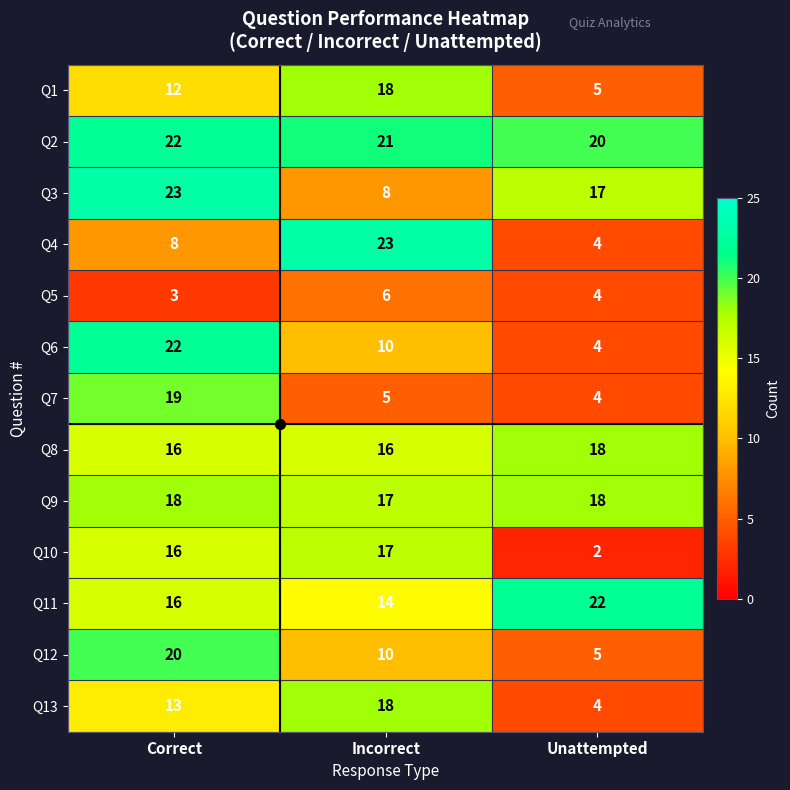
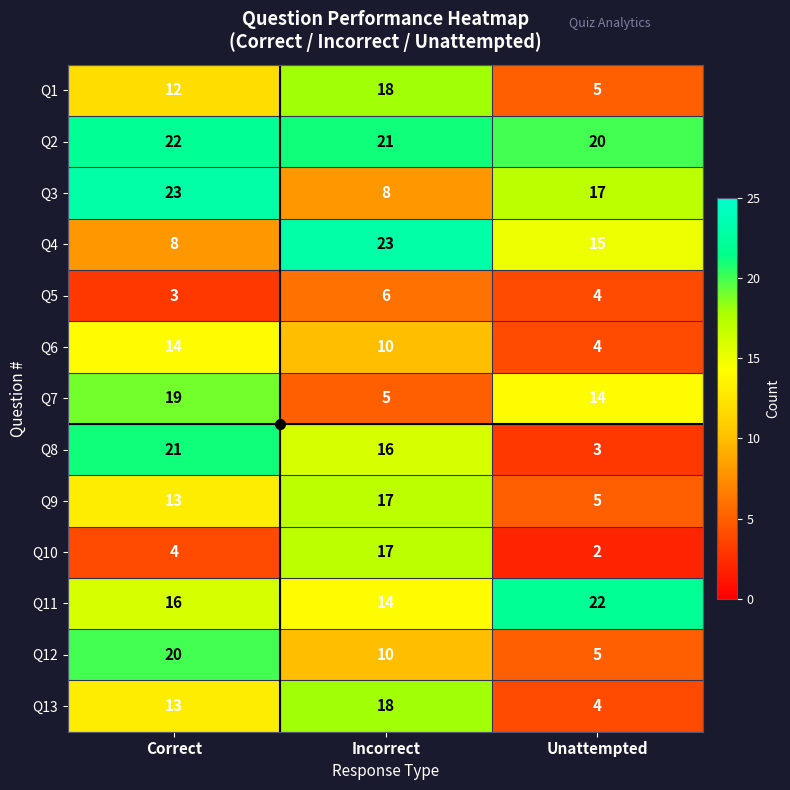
Q4, Unattempted: 4 -> 15
Q6, Correct: 22 -> 14
Q7, Unattempted: 4 -> 14
Q8, Correct: 16 -> 21
Q8, Unattempted: 18 -> 3
Q9, Correct: 18 -> 13
Q9, Unattempted: 18 -> 5
Q10, Correct: 16 -> 4
